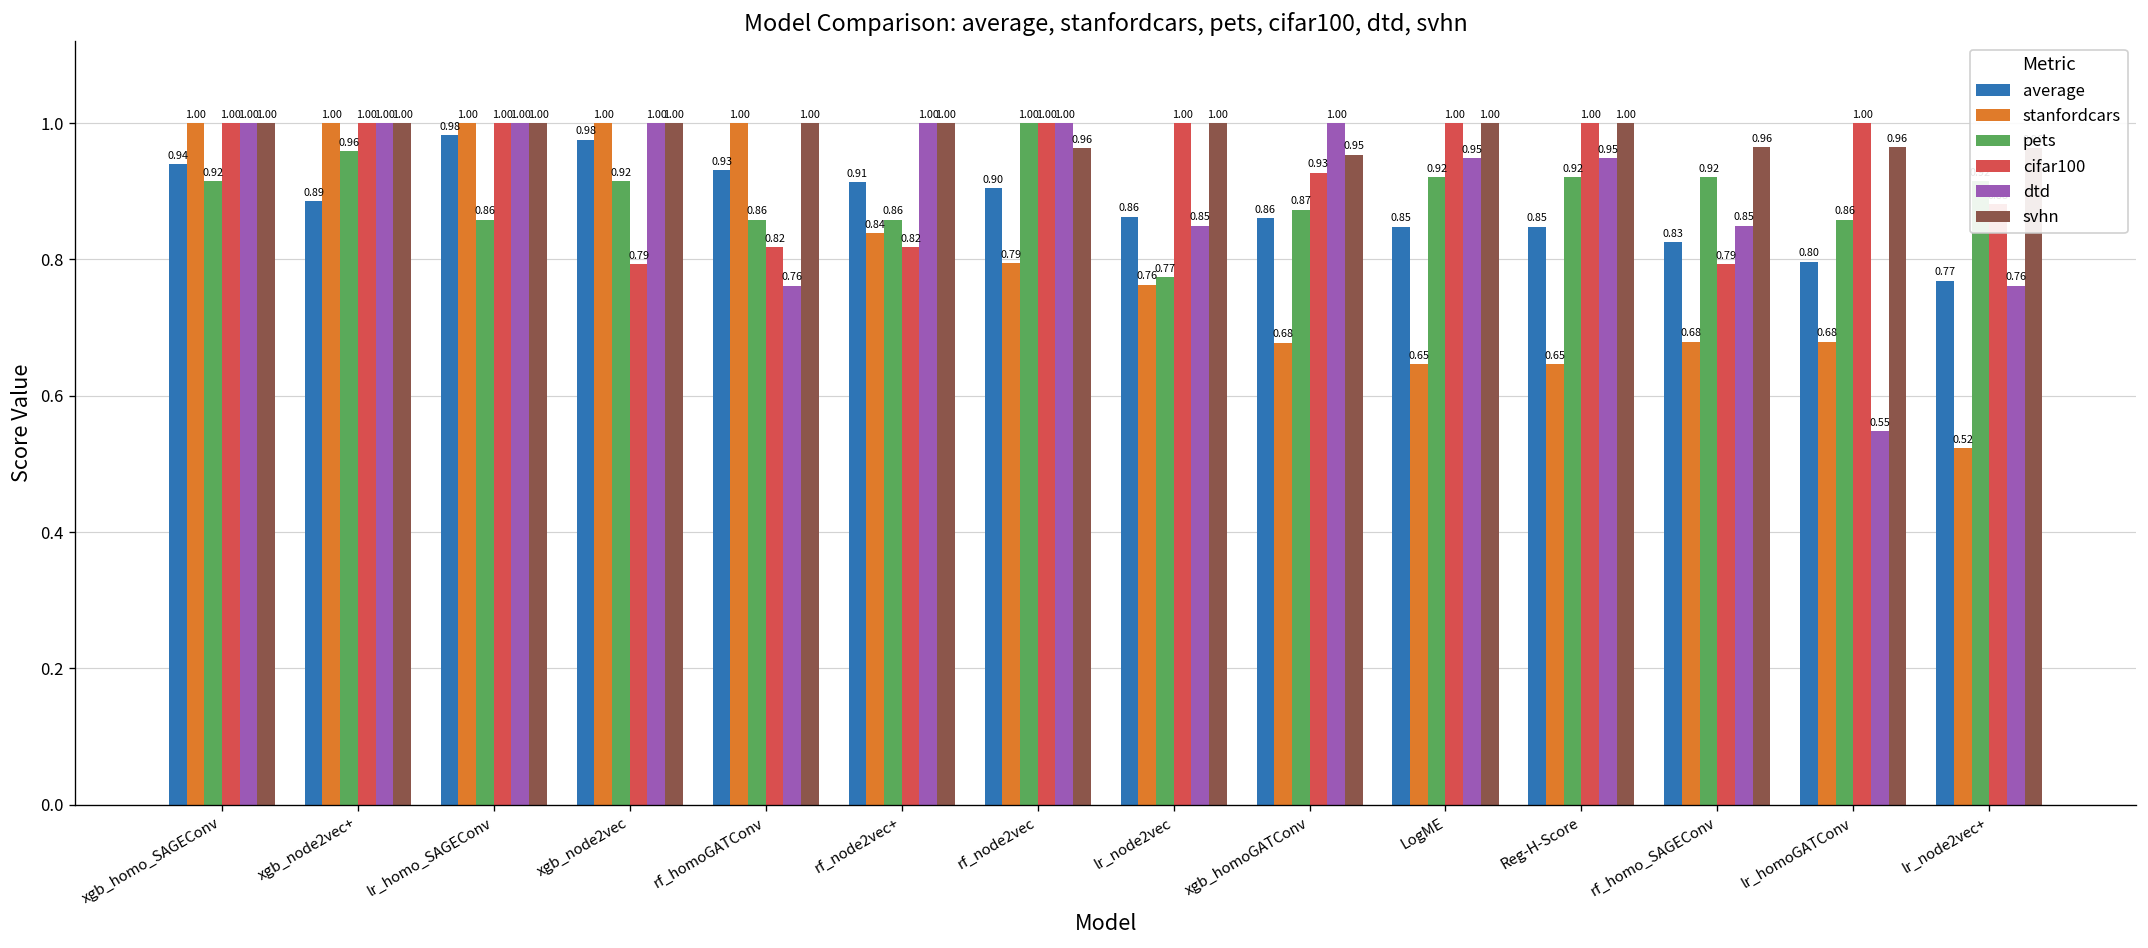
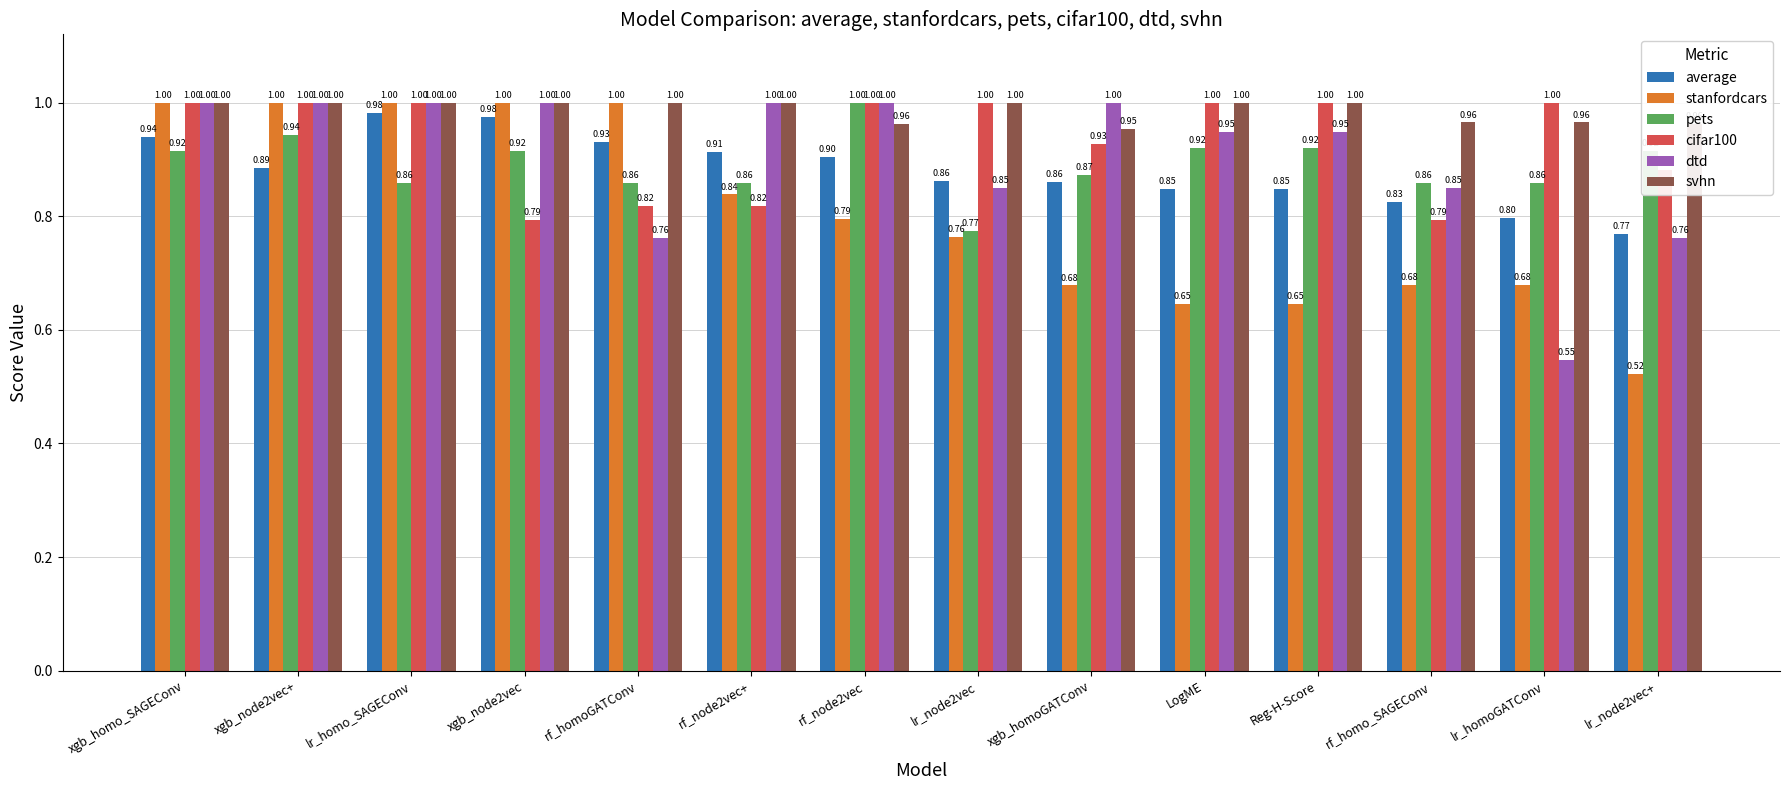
pets, xgb_node2vec+: 0.96 -> 0.94
pets, rf_homo_SAGEConv: 0.92 -> 0.86
